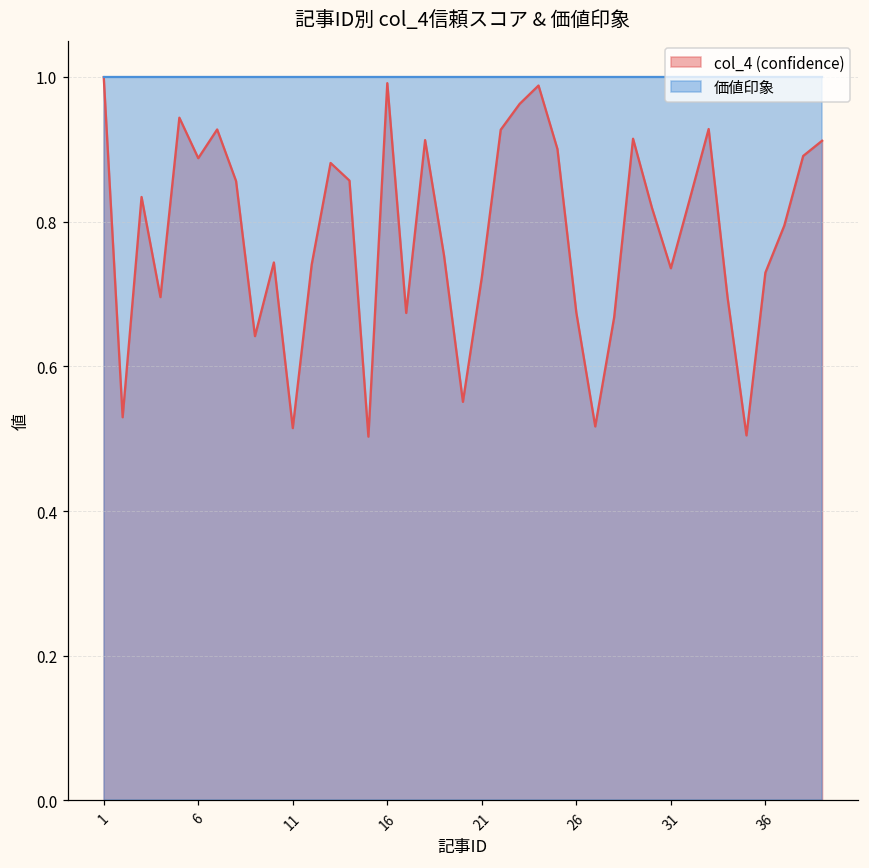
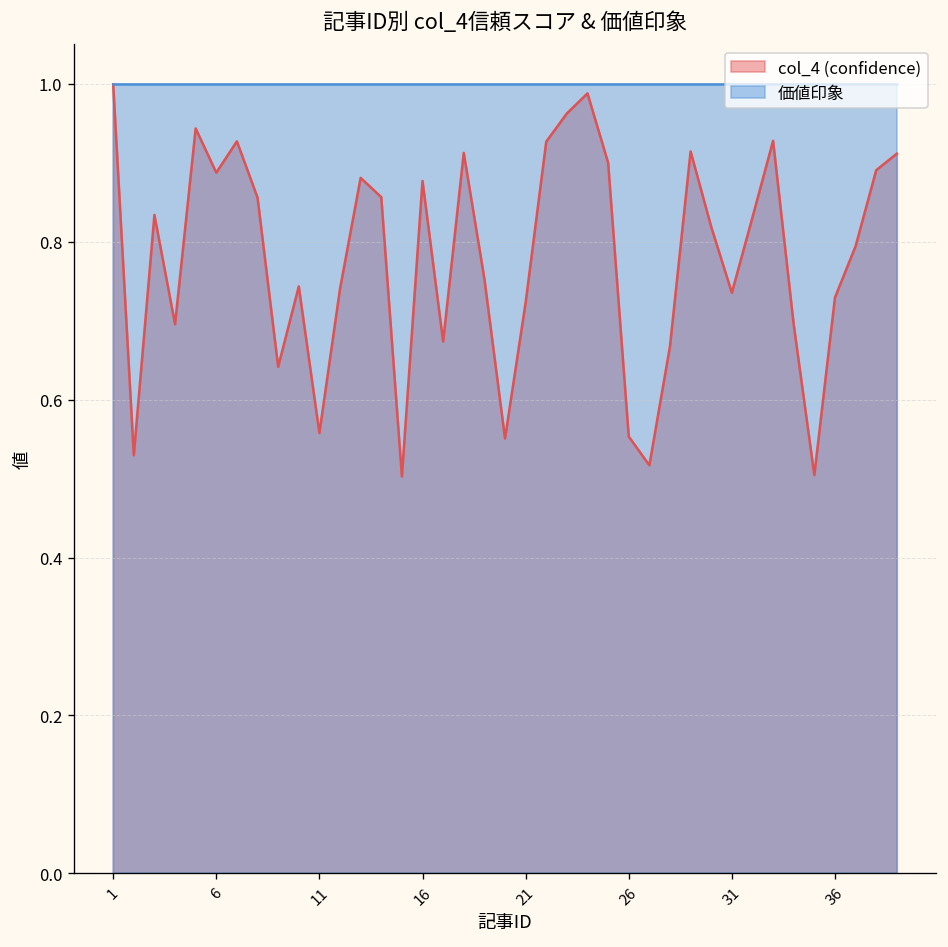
col_4 (confidence), 11: 0.51 -> 0.56
col_4 (confidence), 16: 0.99 -> 0.88
col_4 (confidence), 26: 0.67 -> 0.55
